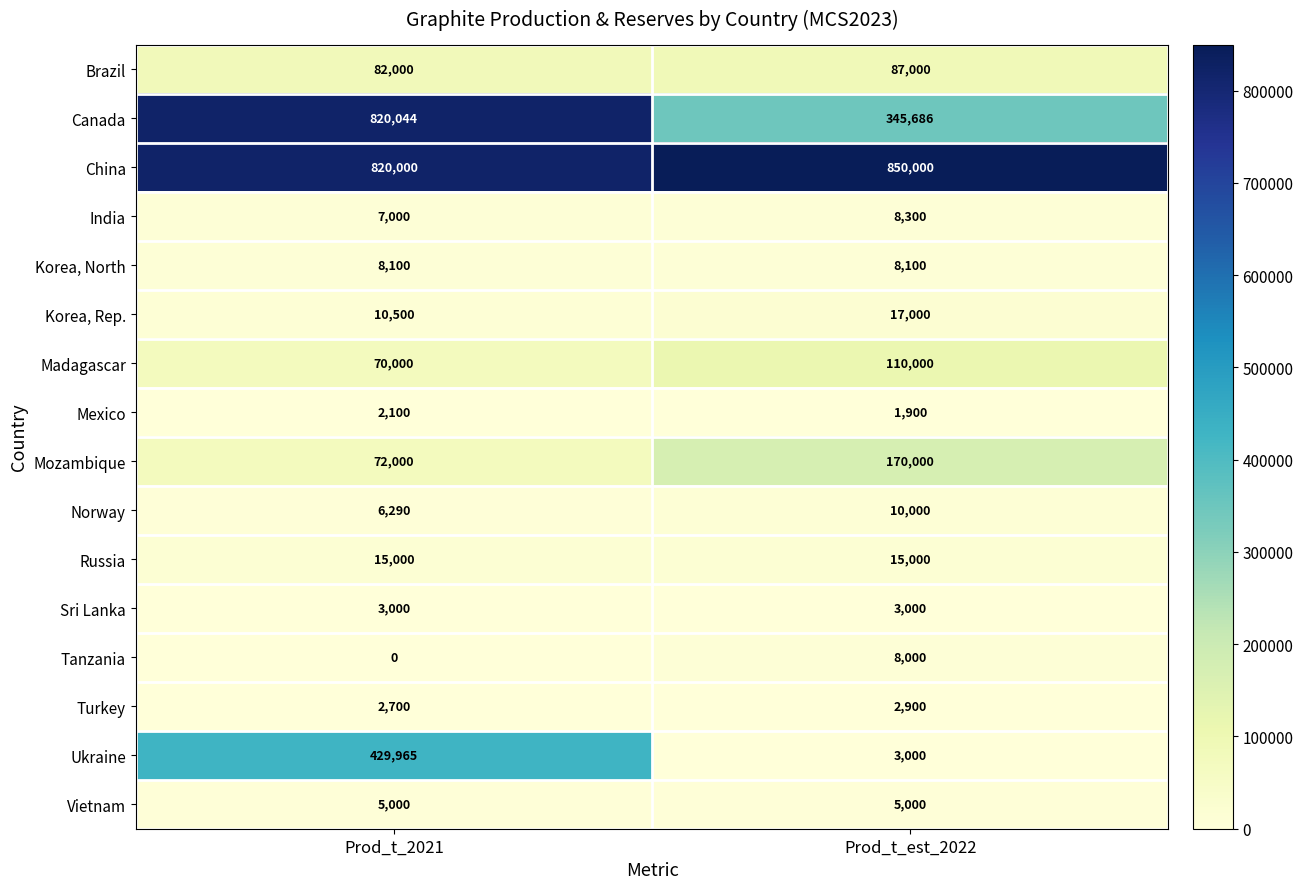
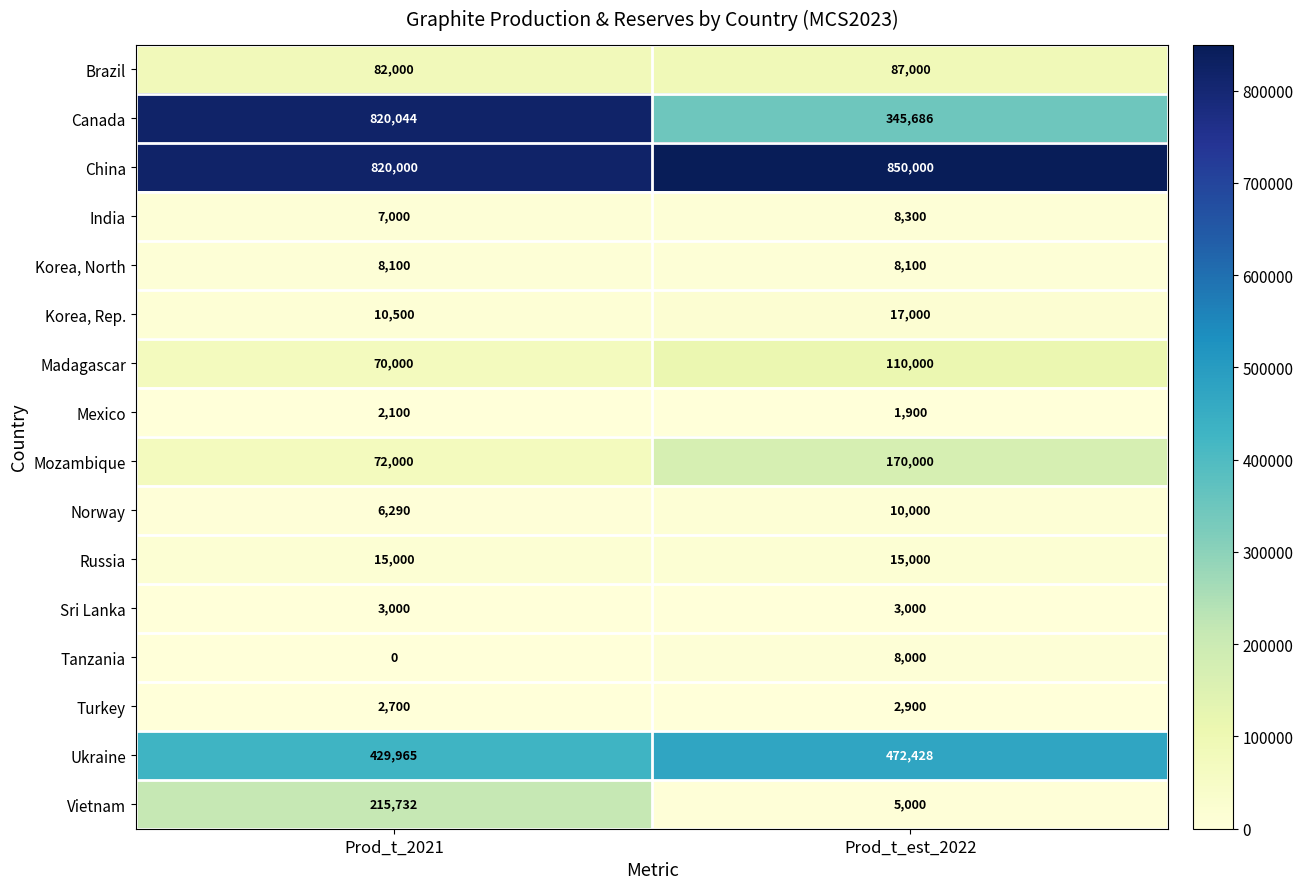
Ukraine, Prod_t_est_2022: 3,000 -> 472,428
Vietnam, Prod_t_2021: 5,000 -> 215,732
